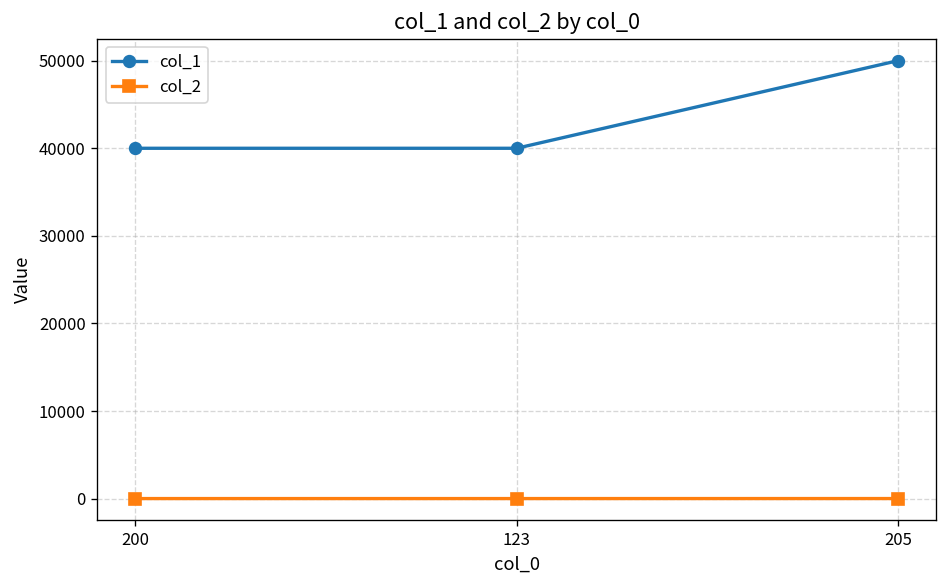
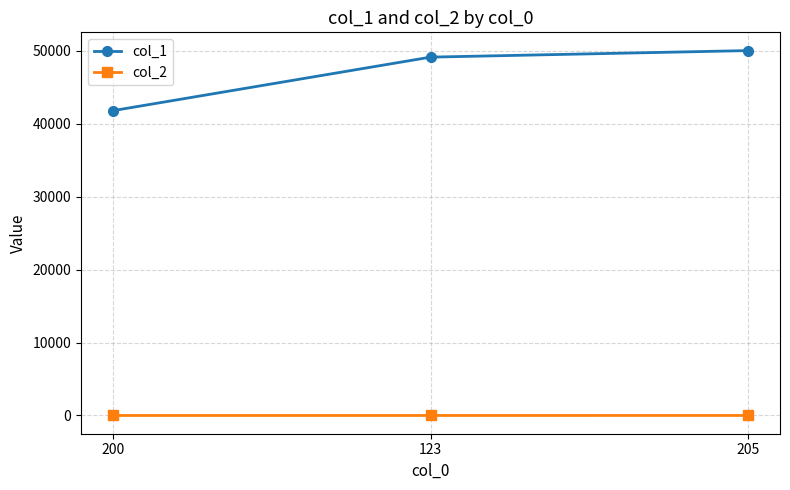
col_1, 200: 40000 -> 42000
col_1, 123: 40000 -> 49000
